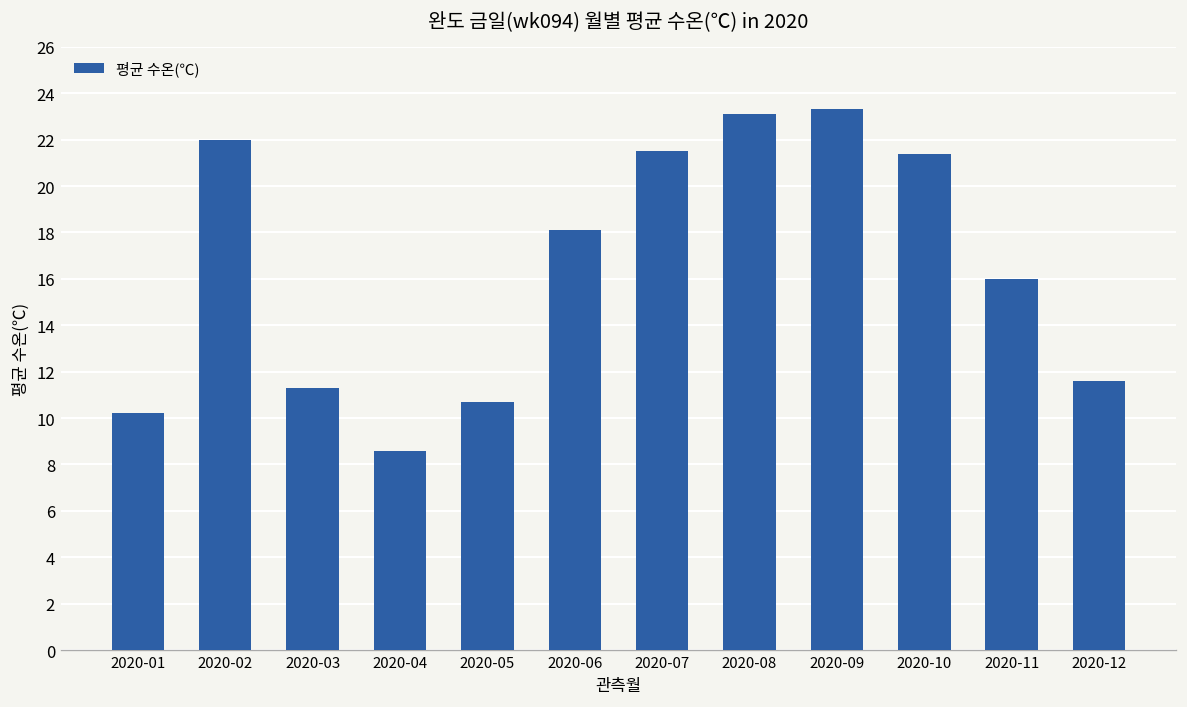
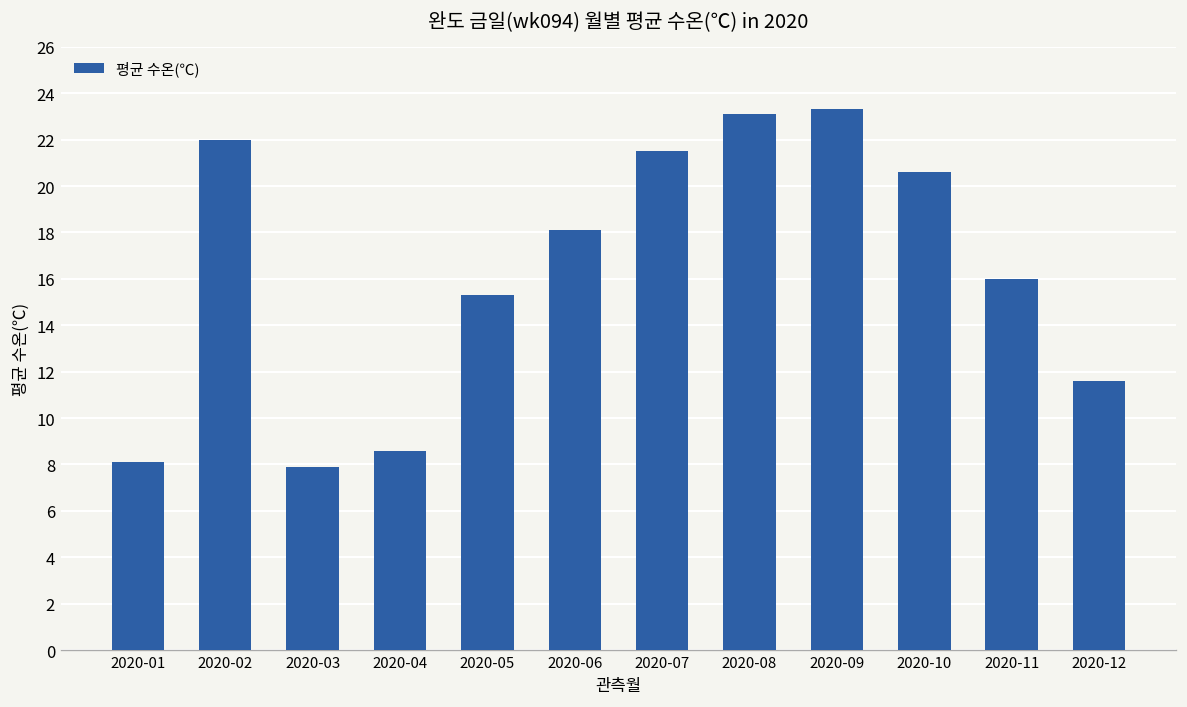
2020-01: 10.2 -> 8.1
2020-03: 11.3 -> 7.9
2020-05: 10.7 -> 15.3
2020-10: 21.4 -> 20.6
